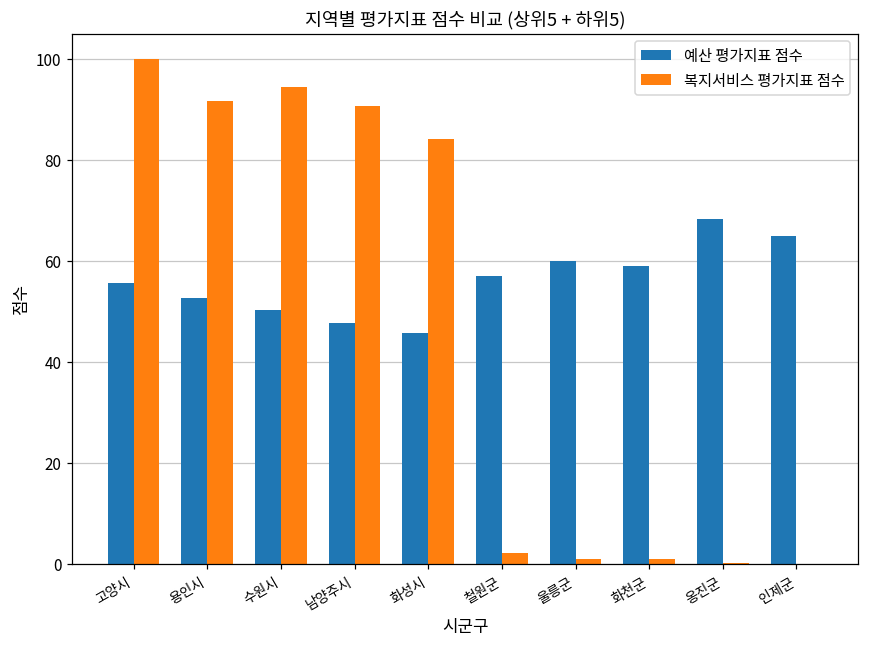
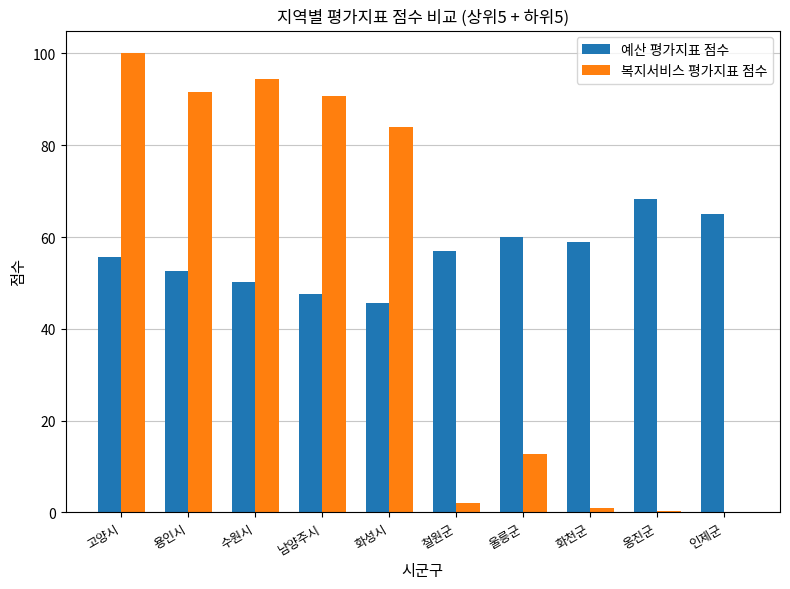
복지서비스 평가지표 점수, 울릉군: 1 -> 13
